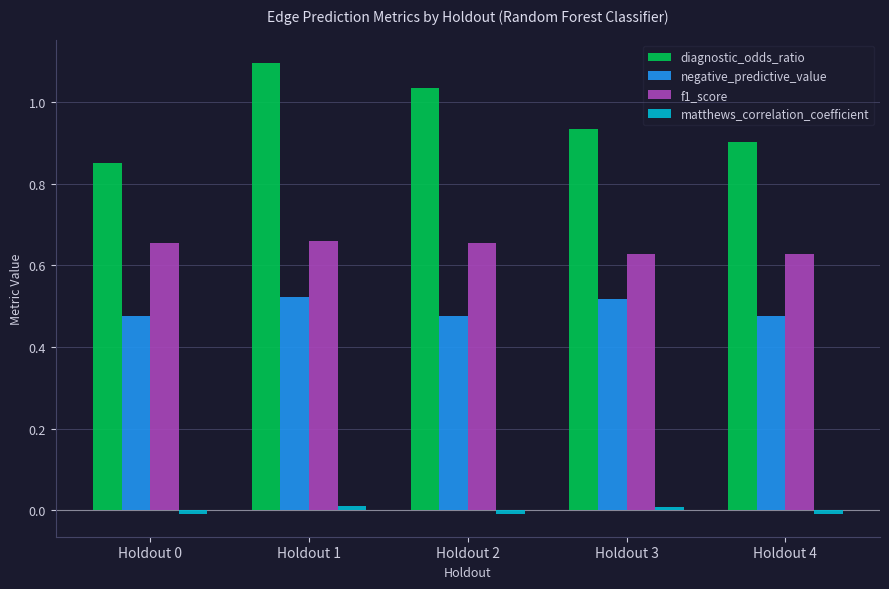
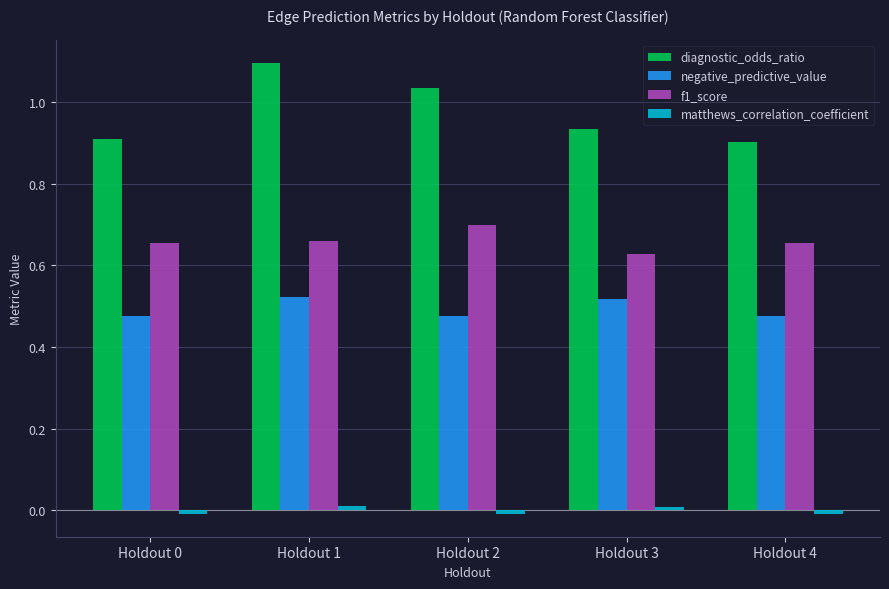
diagnostic_odds_ratio, Holdout 0: 0.85 -> 0.91
f1_score, Holdout 2: 0.66 -> 0.70
f1_score, Holdout 4: 0.63 -> 0.66
